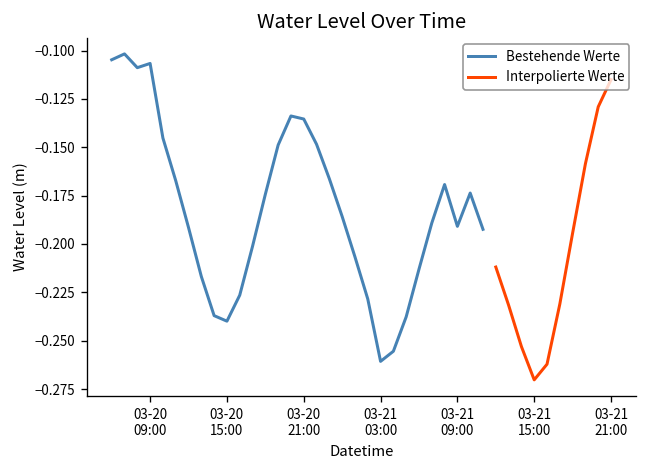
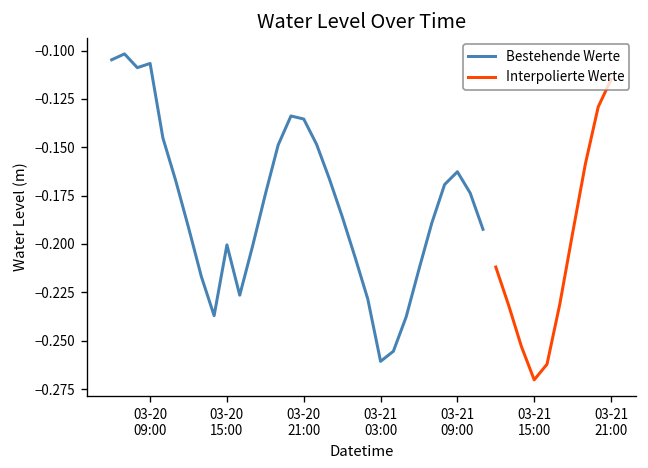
Bestehende Werte, 03-20 15:00: -0.240 -> -0.200
Bestehende Werte, 03-21 09:00: -0.191 -> -0.163
